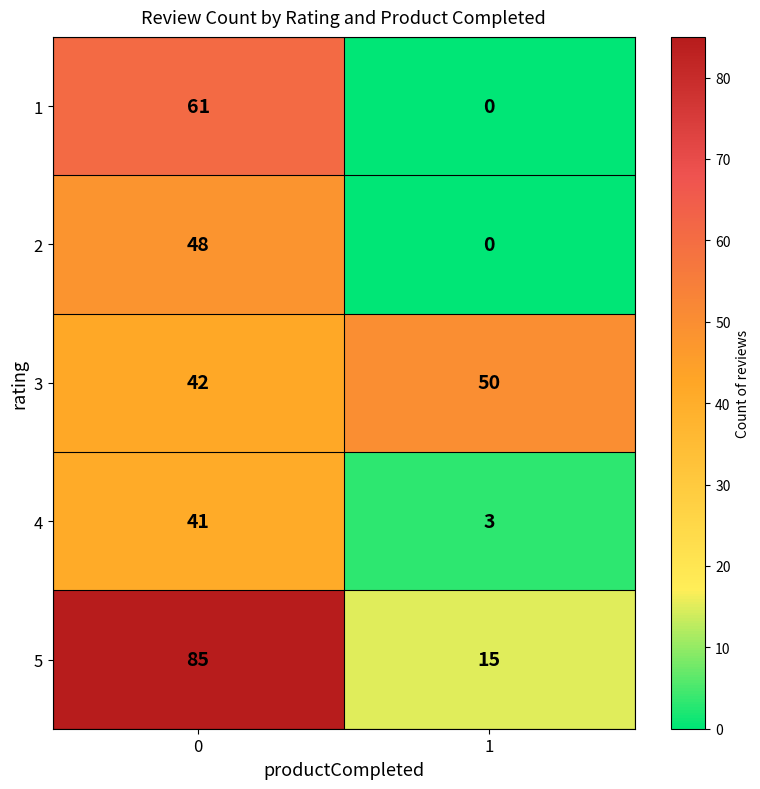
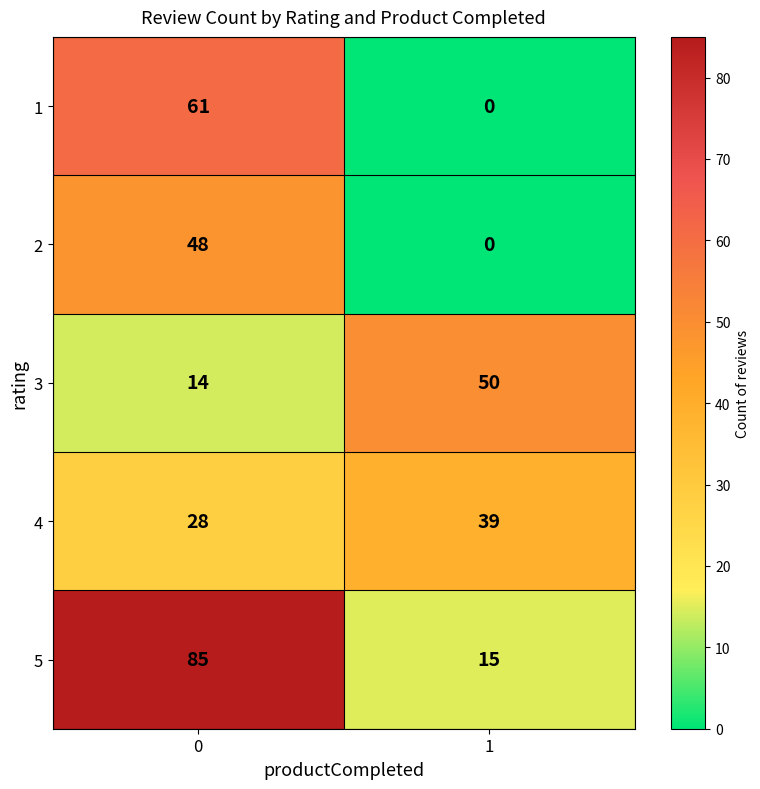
3, 0: 42 -> 14
4, 0: 41 -> 28
4, 1: 3 -> 39
